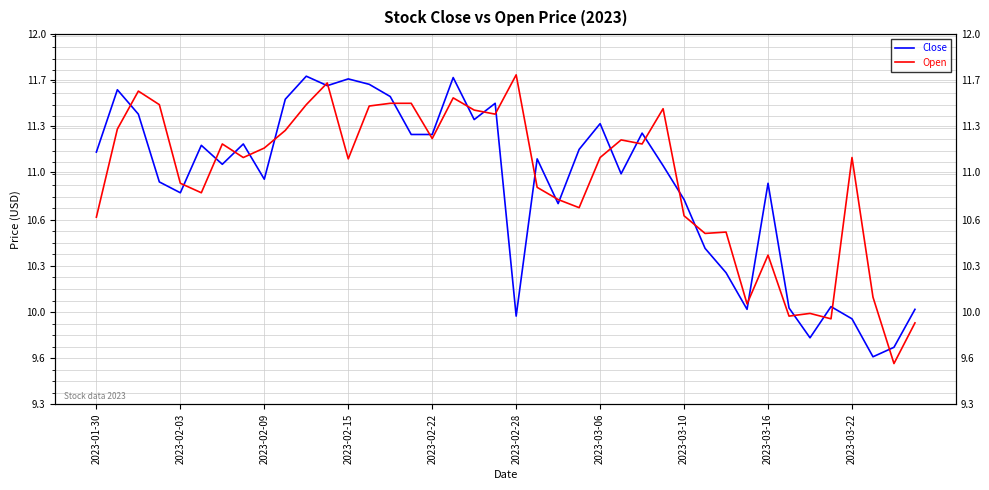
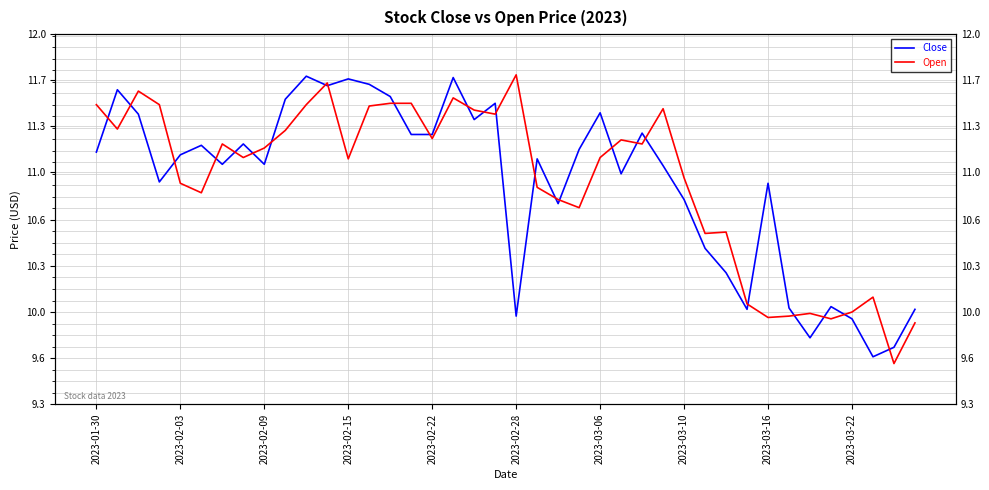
Open, 2023-01-30: 10.66 -> 11.49
Close, 2023-02-03: 10.84 -> 11.12
Close, 2023-02-09: 10.94 -> 11.05
Close, 2023-03-06: 11.35 -> 11.43
Open, 2023-03-10: 10.67 -> 10.95
Open, 2023-03-16: 10.38 -> 9.92
Open, 2023-03-22: 11.10 -> 9.96
